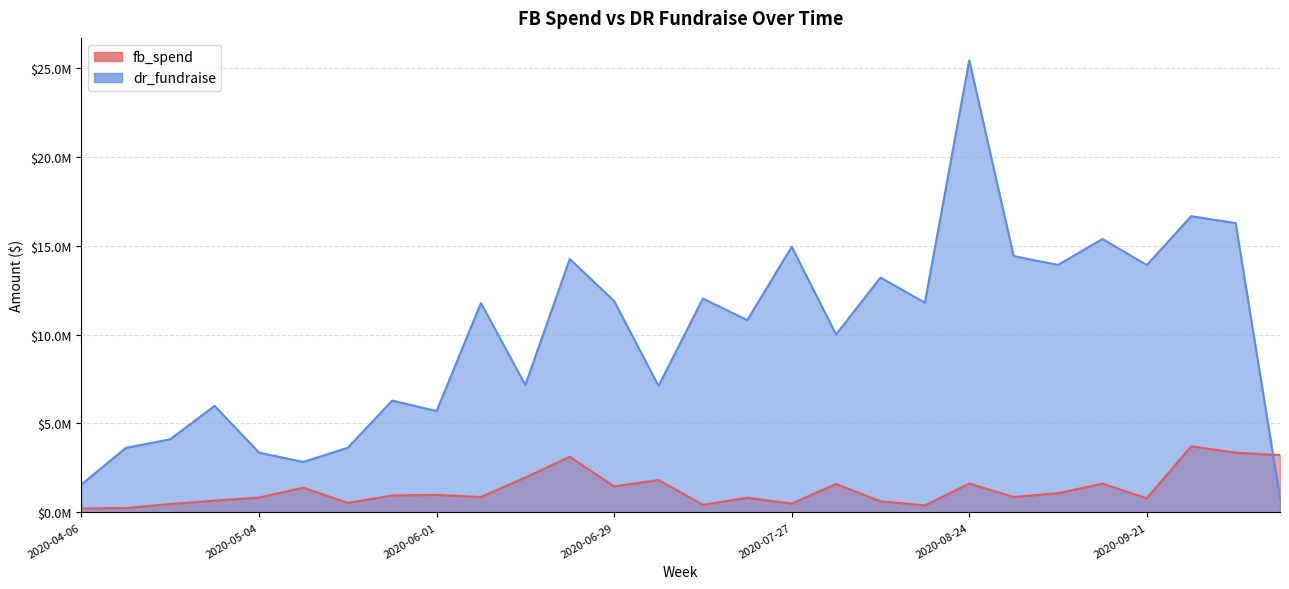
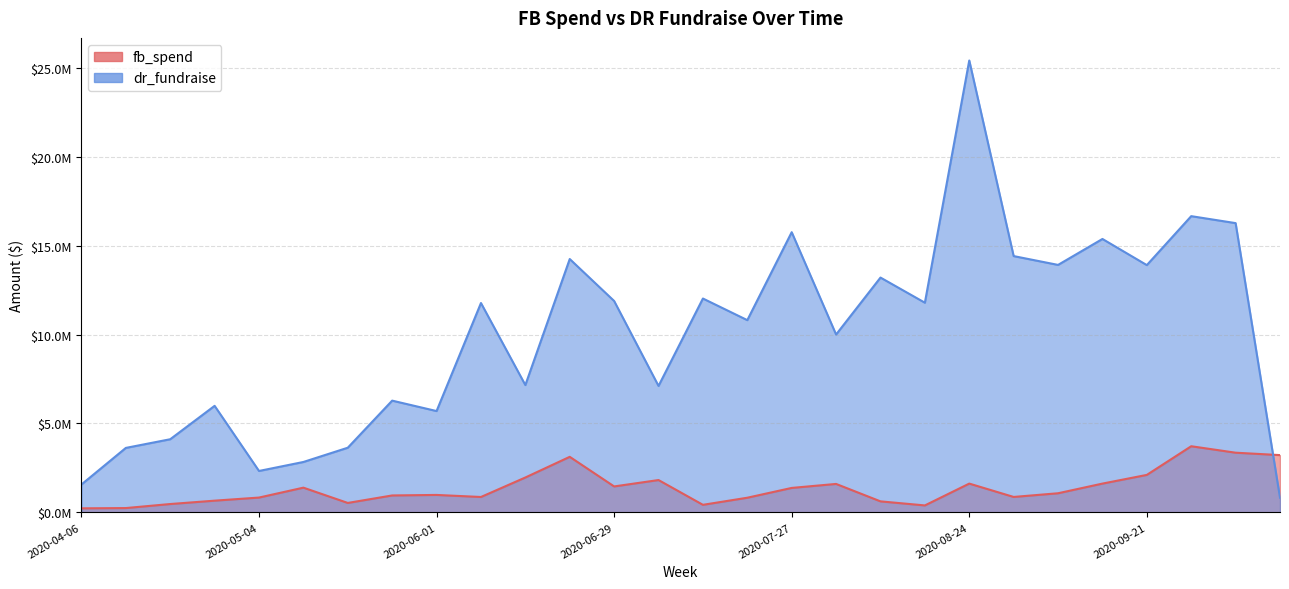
dr_fundraise, 2020-05-04: $3400000 -> $2300000
fb_spend, 2020-07-27: $500000 -> $1400000
dr_fundraise, 2020-07-27: $14900000 -> $15800000
fb_spend, 2020-09-21: $800000 -> $2100000
